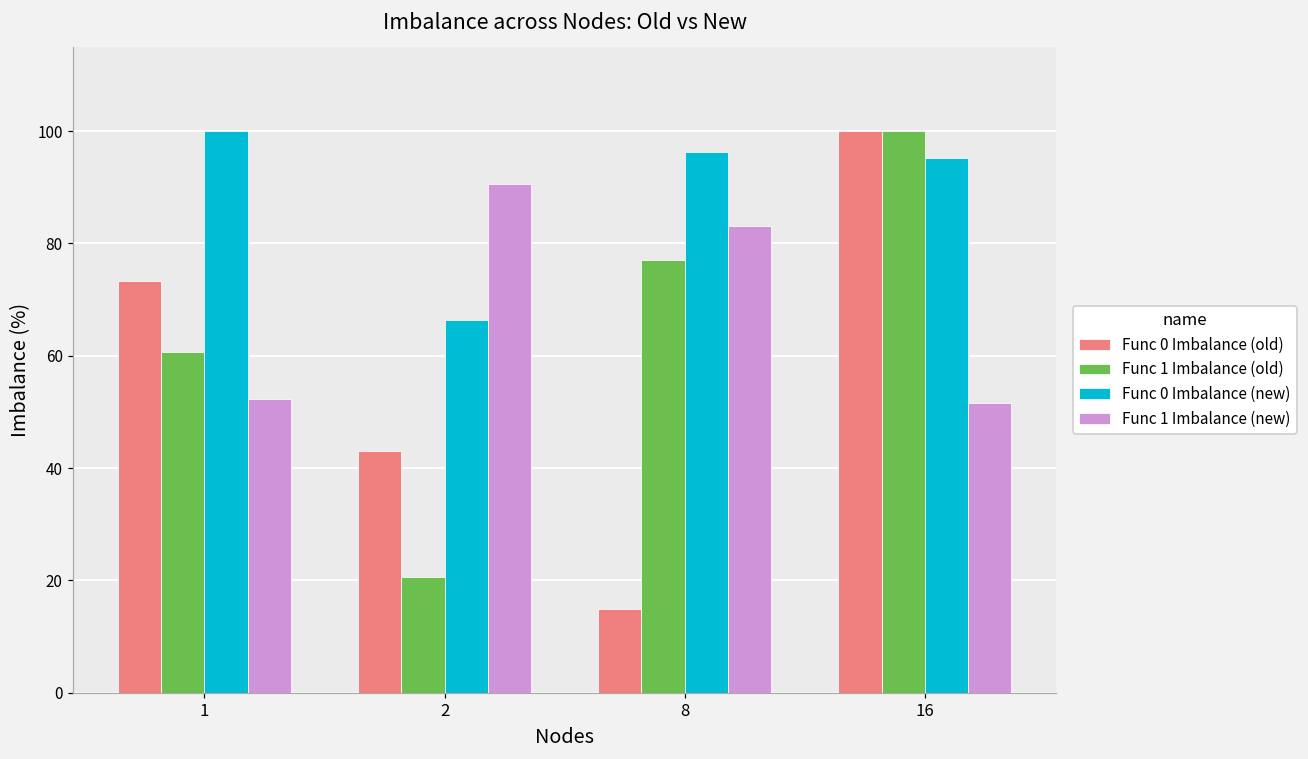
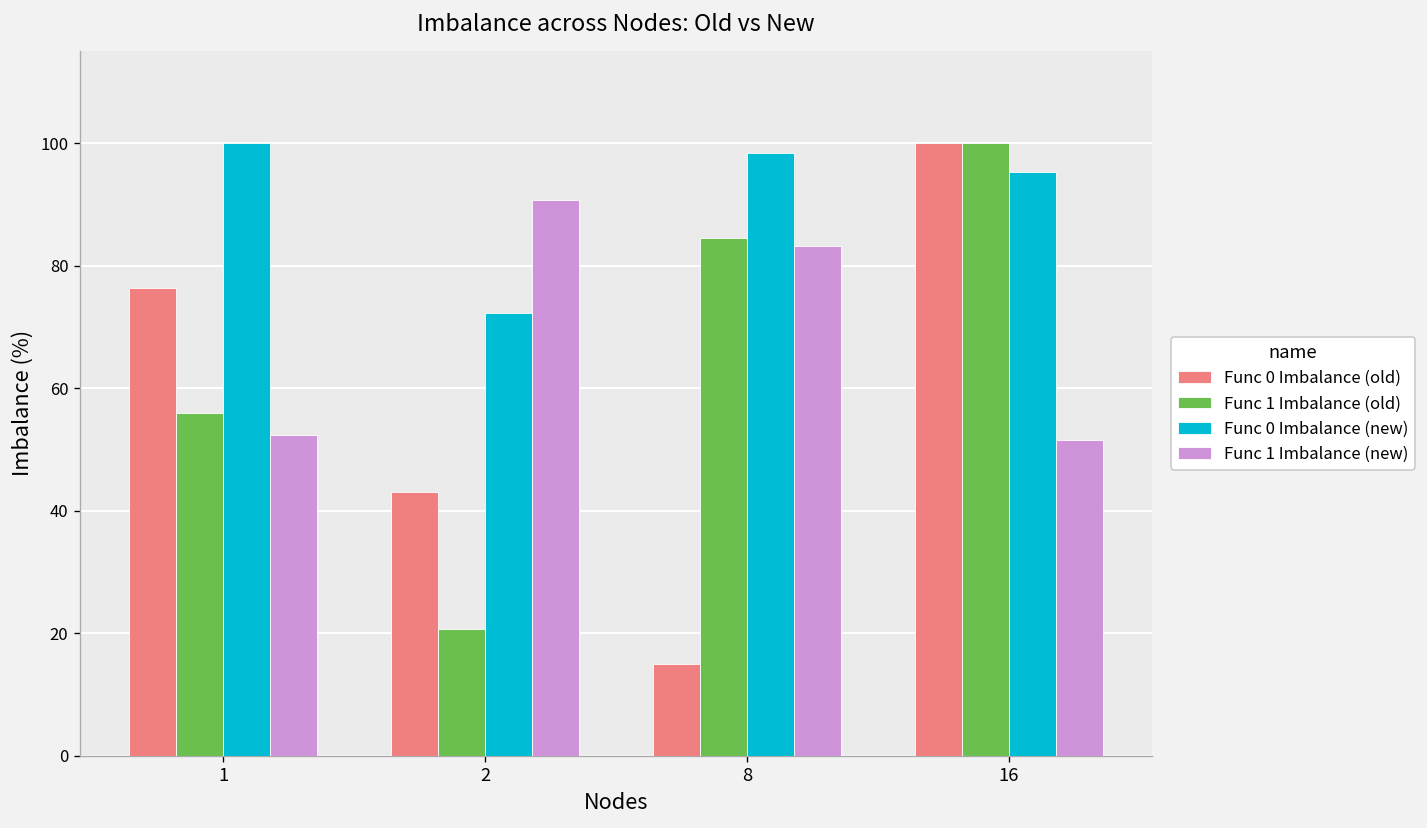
Func 0 Imbalance (old), 1: 73 -> 76
Func 1 Imbalance (old), 1: 61 -> 56
Func 0 Imbalance (new), 2: 66 -> 72
Func 1 Imbalance (old), 8: 77 -> 85
Func 0 Imbalance (new), 8: 96 -> 98
